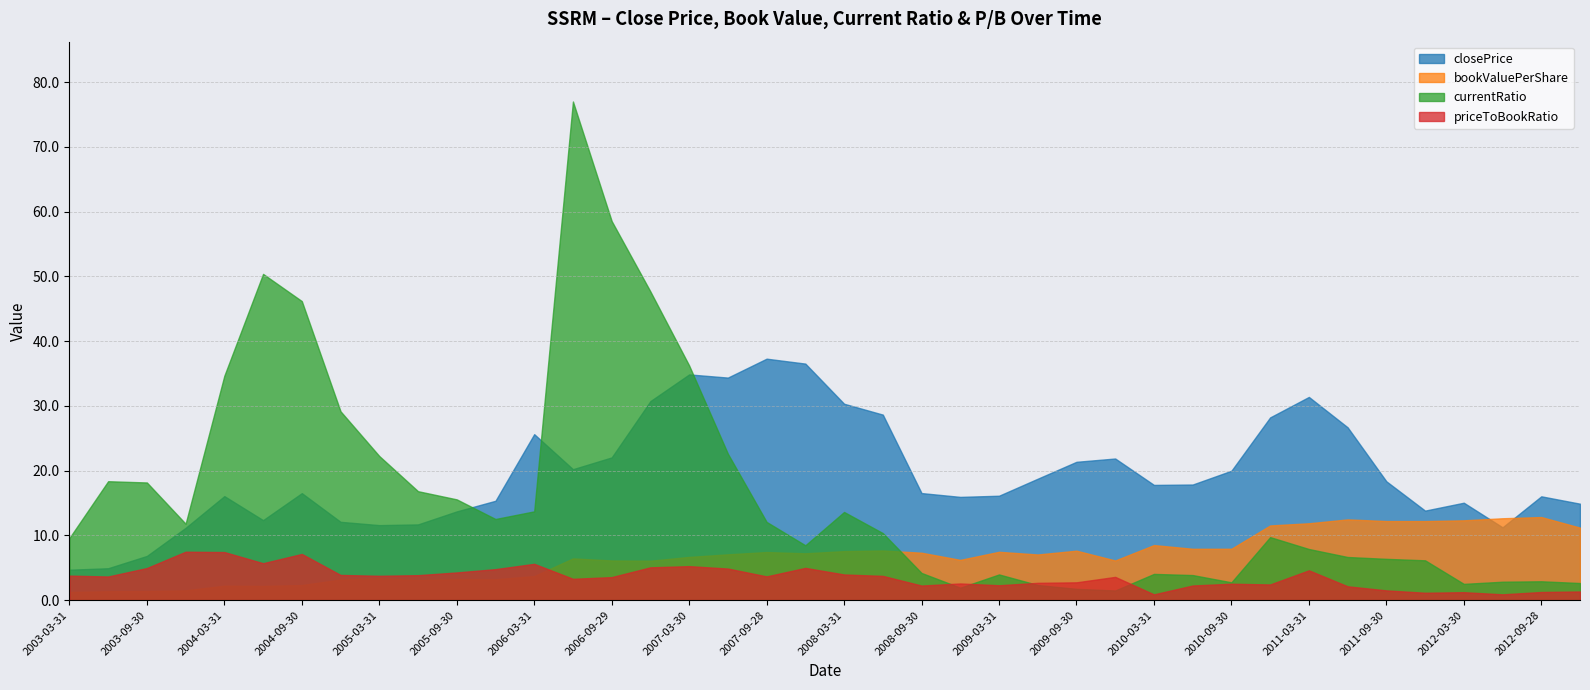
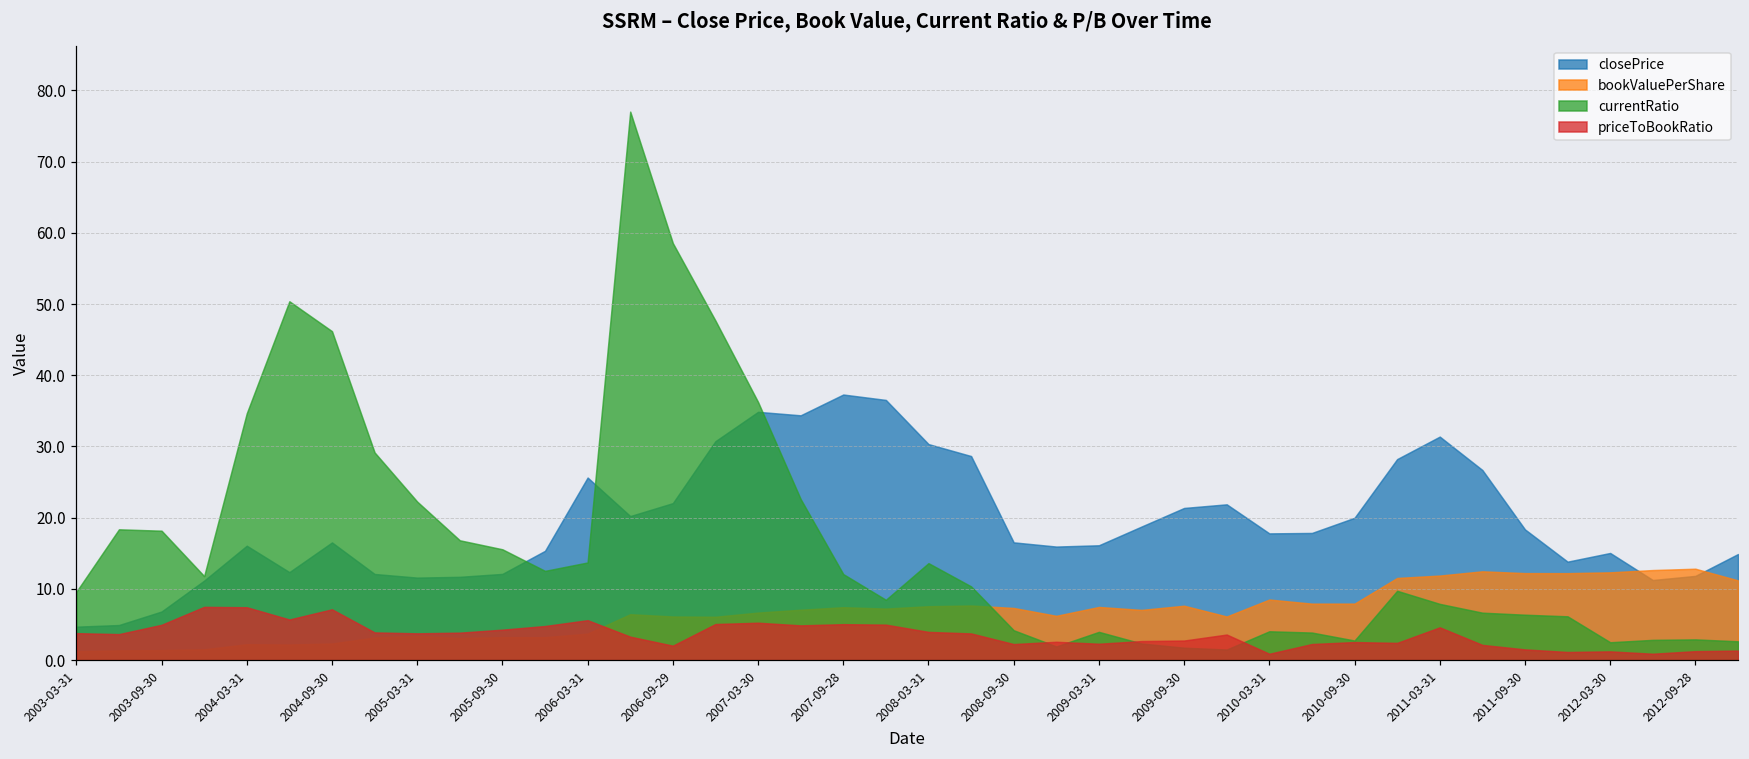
closePrice, 2005-09-30: 14 -> 12
priceToBookRatio, 2006-09-29: 4 -> 2
priceToBookRatio, 2007-09-28: 4 -> 5
closePrice, 2012-09-28: 16 -> 12
